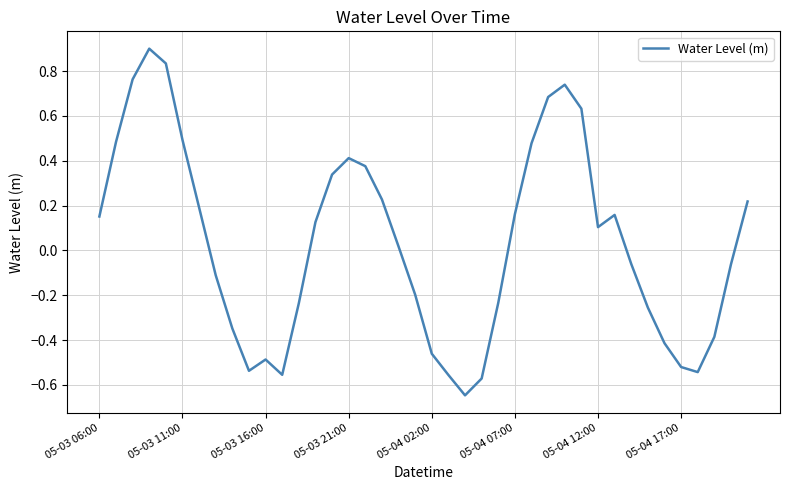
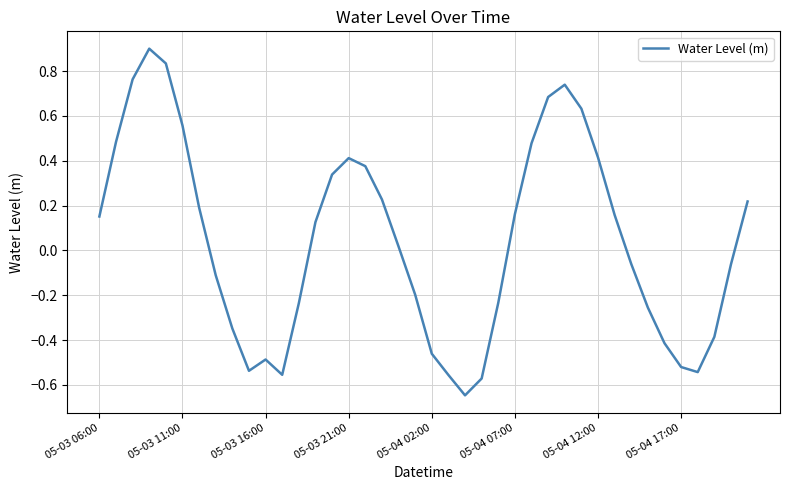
05-03 11:00: 0.49 -> 0.56
05-04 12:00: 0.10 -> 0.41
